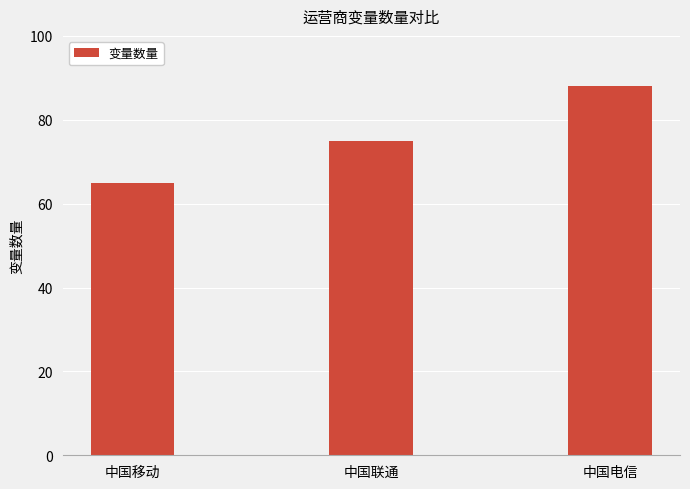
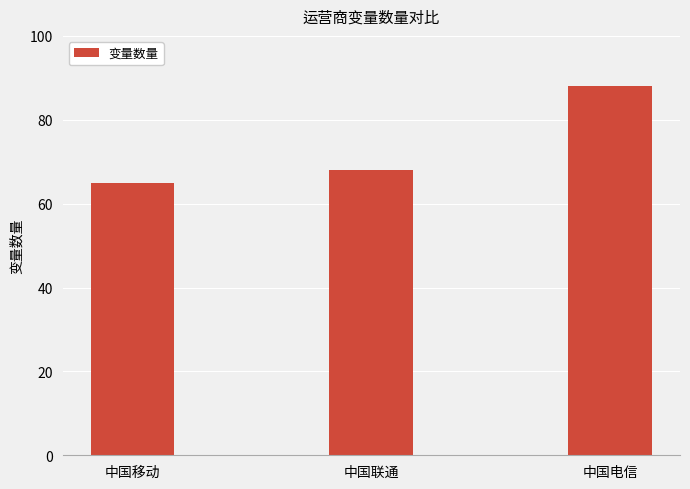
中国联通: 75 -> 68
